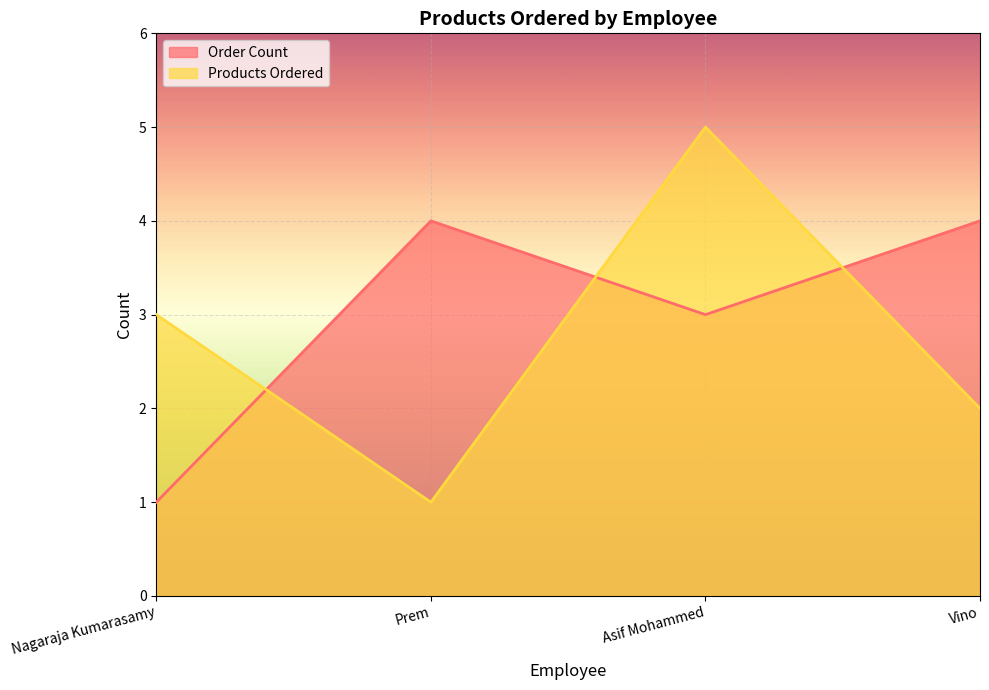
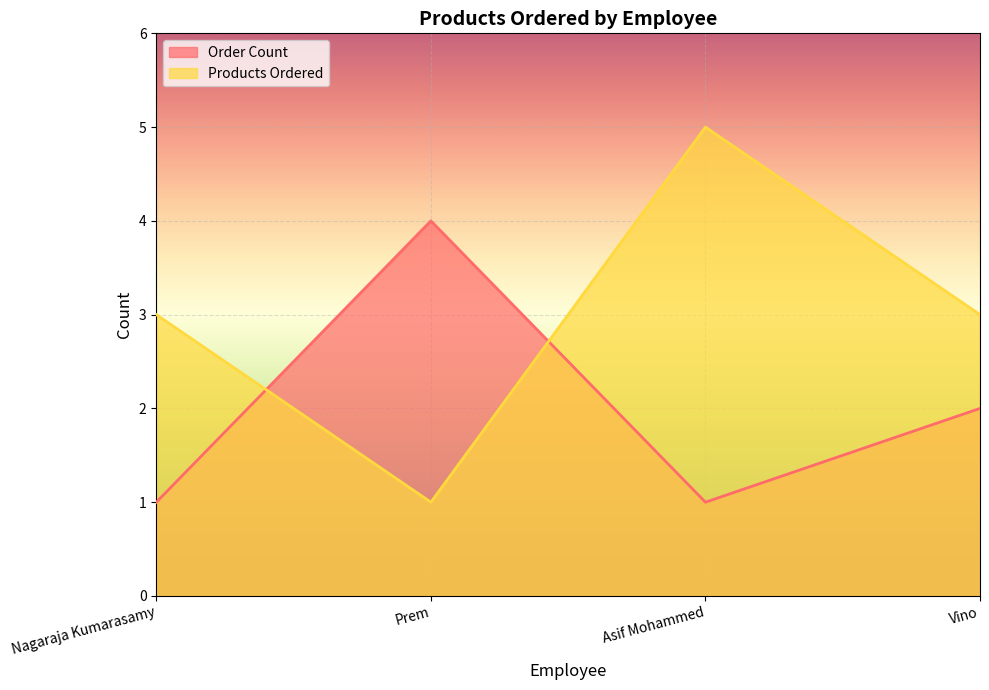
Order Count, Asif Mohammed: 3 -> 1
Order Count, Vino: 4 -> 2
Products Ordered, Vino: 2 -> 3
